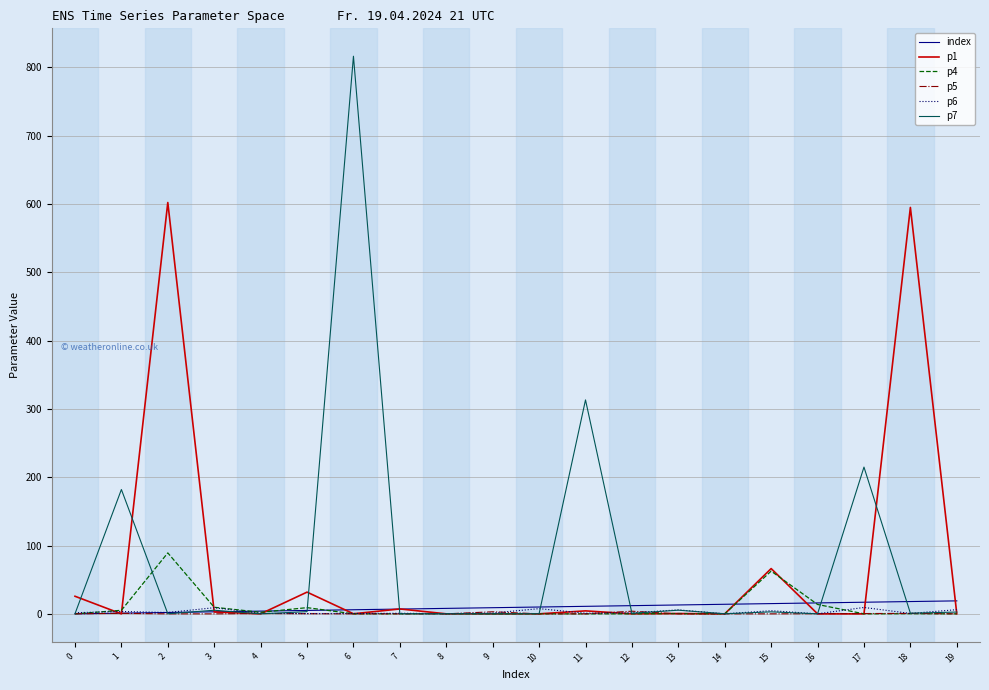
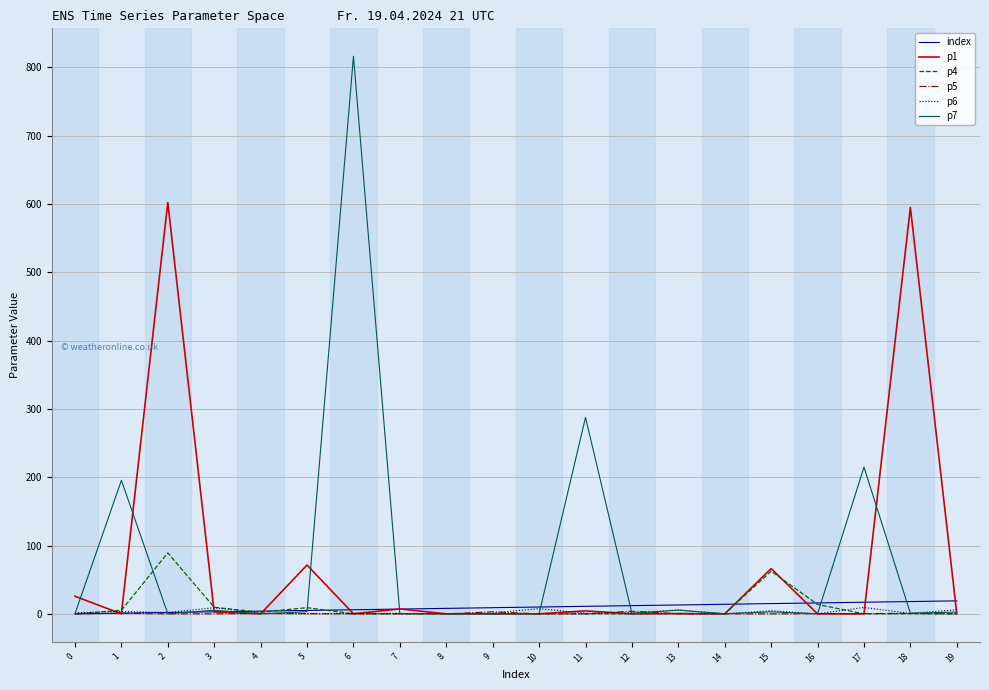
p7, 1: 180 -> 200
p1, 5: 30 -> 70
p7, 11: 310 -> 290
